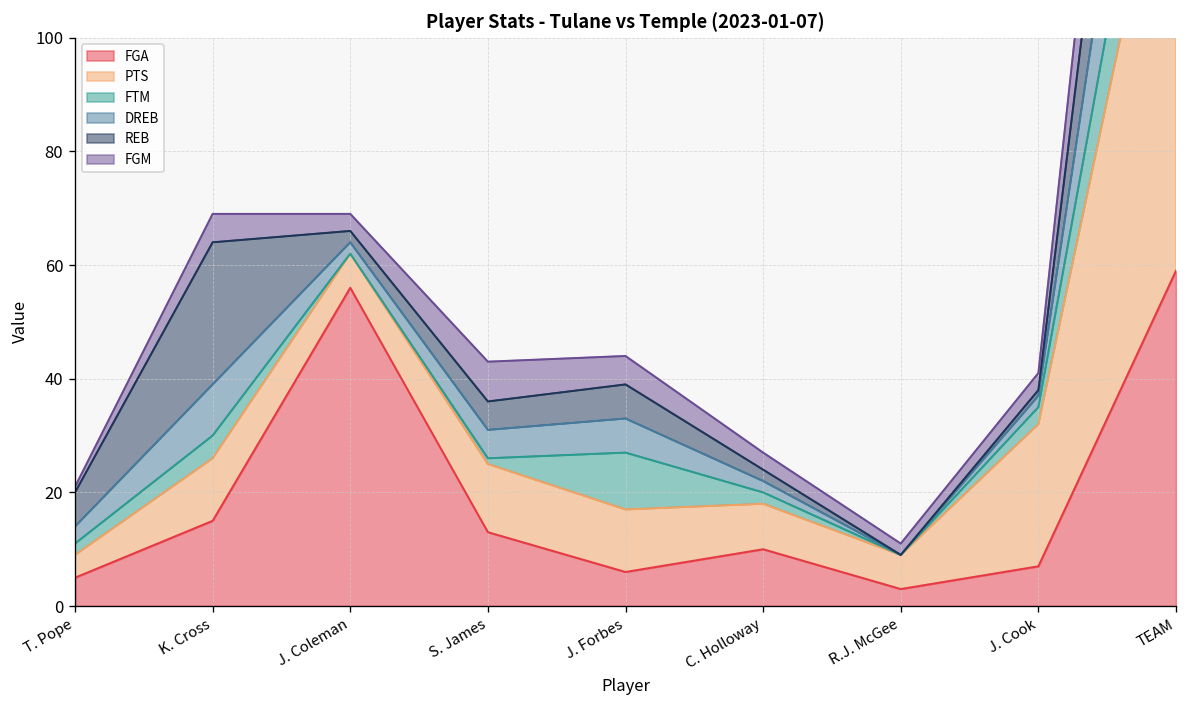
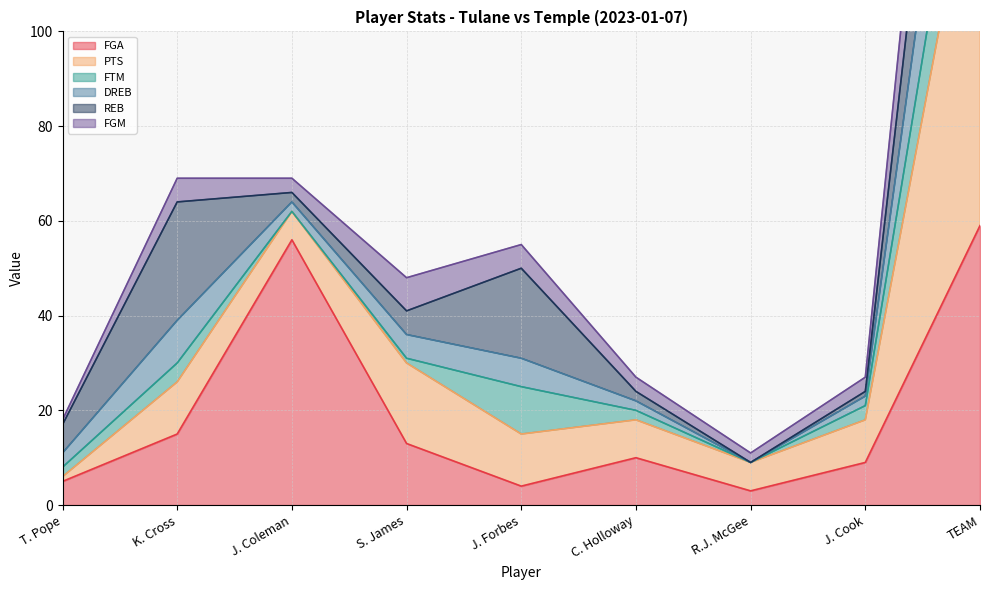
PTS, T. Pope: 4 -> 1
PTS, S. James: 12 -> 17
FGA, J. Forbes: 6 -> 4
REB, J. Forbes: 6 -> 19
FGA, J. Cook: 7 -> 9
PTS, J. Cook: 25 -> 9
